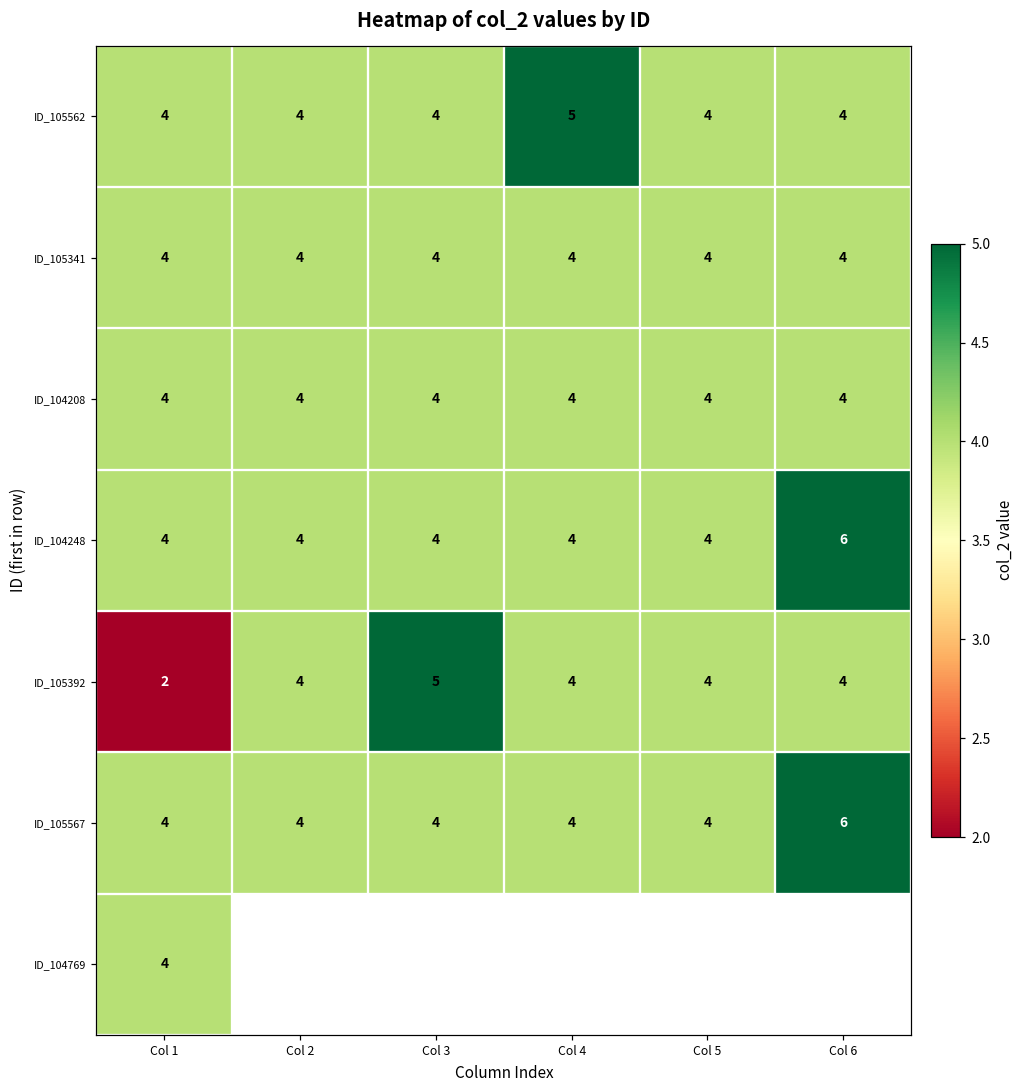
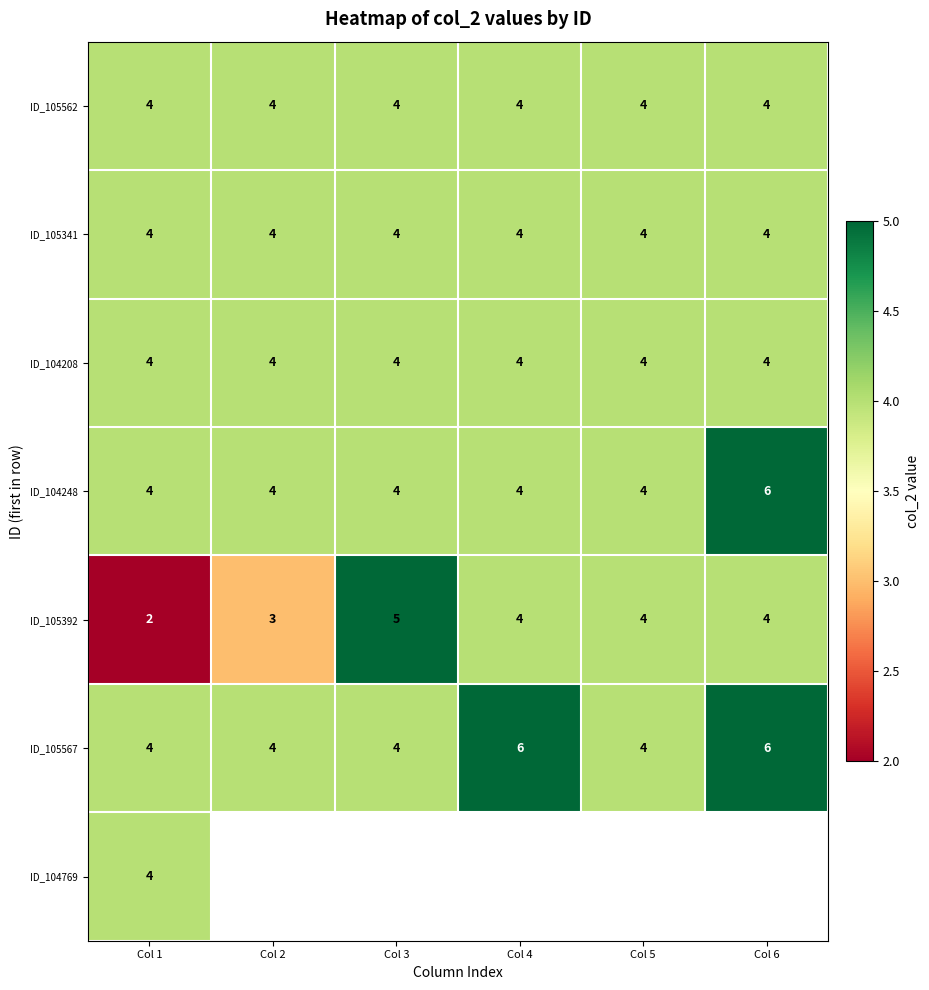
ID_105562, Col 4: 5 -> 4
ID_105392, Col 2: 4 -> 3
ID_105567, Col 4: 4 -> 6
